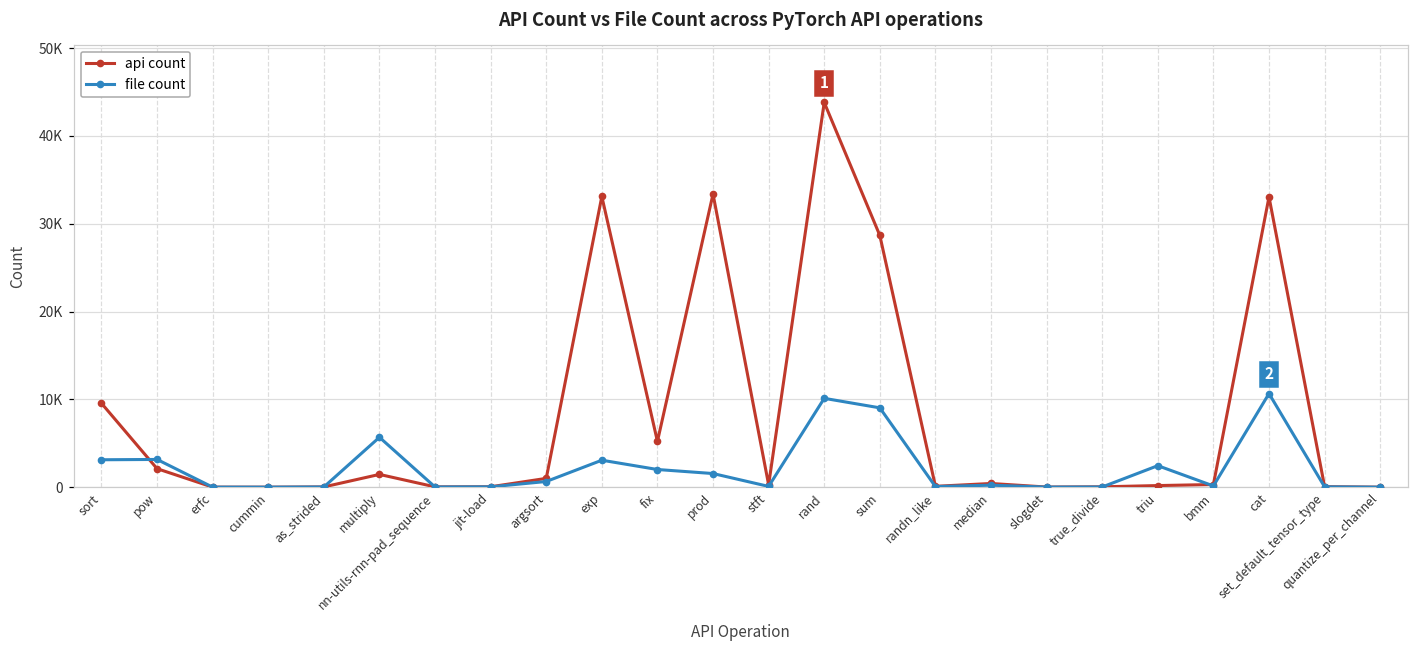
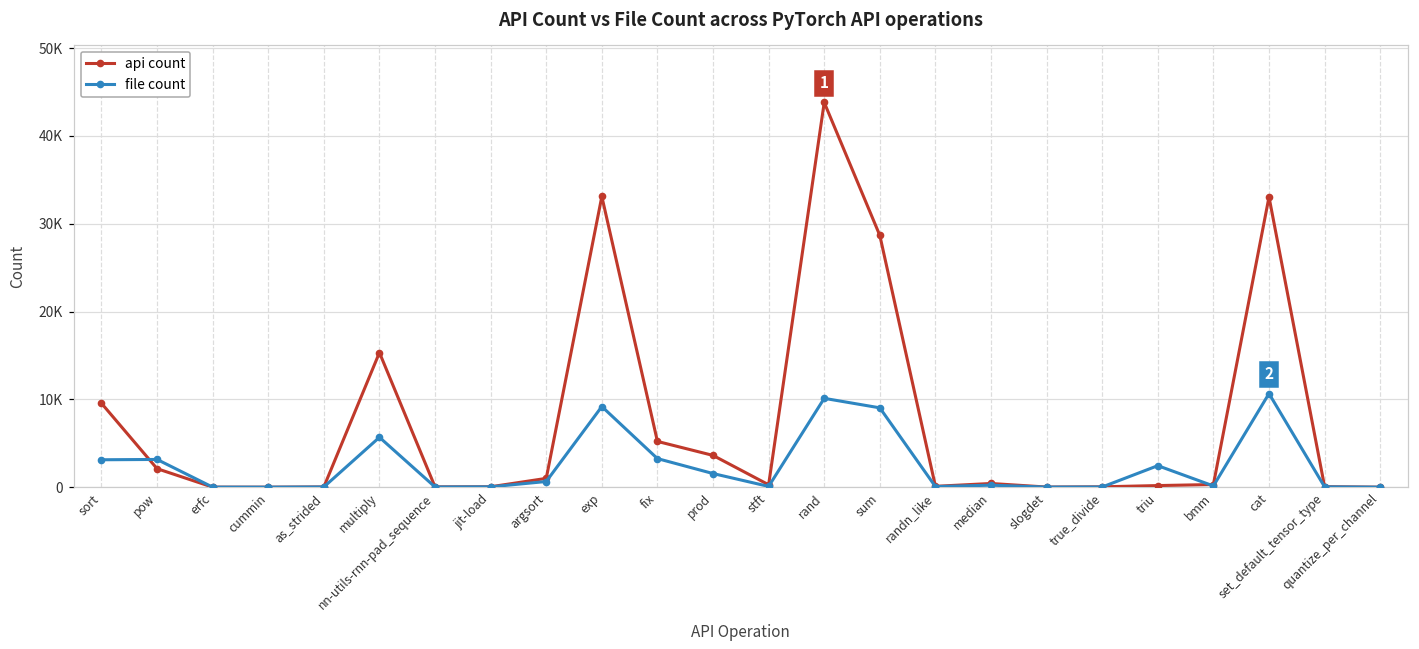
api count, multiply: 1000 -> 15000
file count, exp: 3000 -> 9000
file count, fix: 2000 -> 3000
api count, prod: 33000 -> 4000
